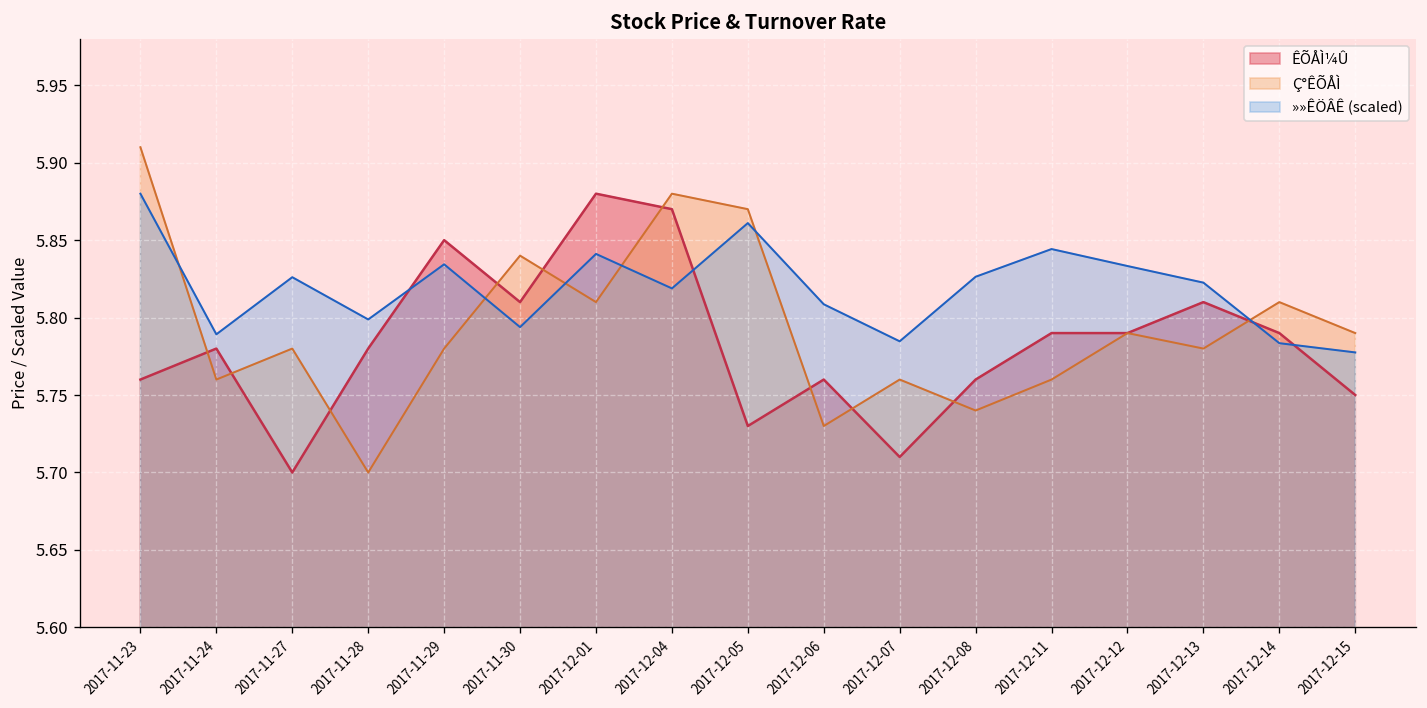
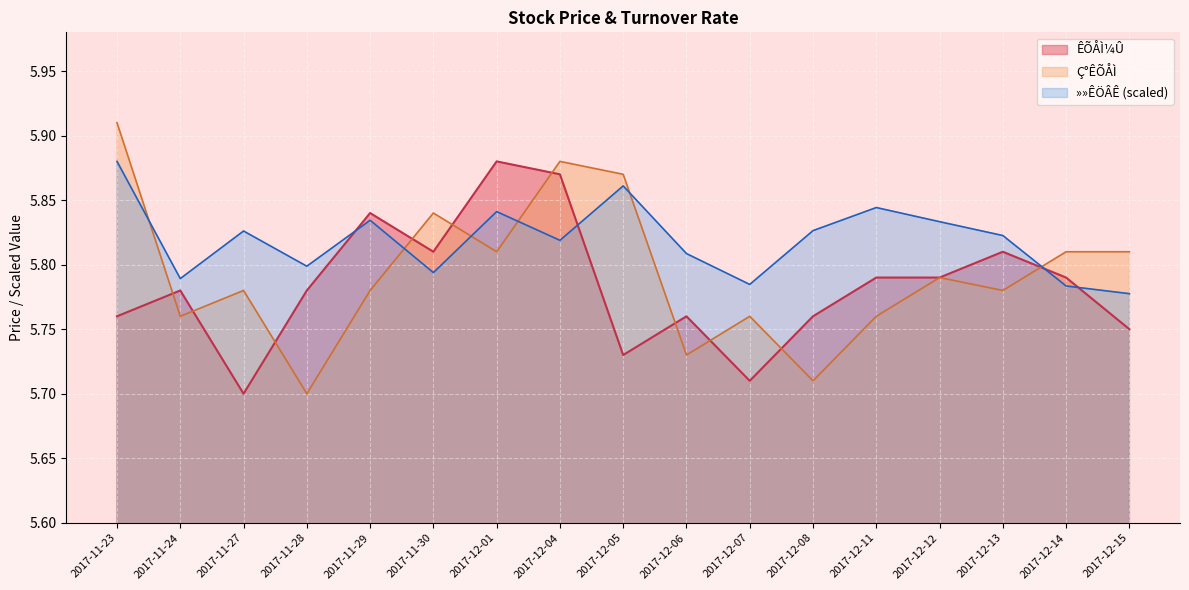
ÊÕÅÌ¼Û, 2017-11-29: 5.85 -> 5.84
Ç°ÊÕÅÌ, 2017-12-08: 5.74 -> 5.71
Ç°ÊÕÅÌ, 2017-12-15: 5.79 -> 5.81
